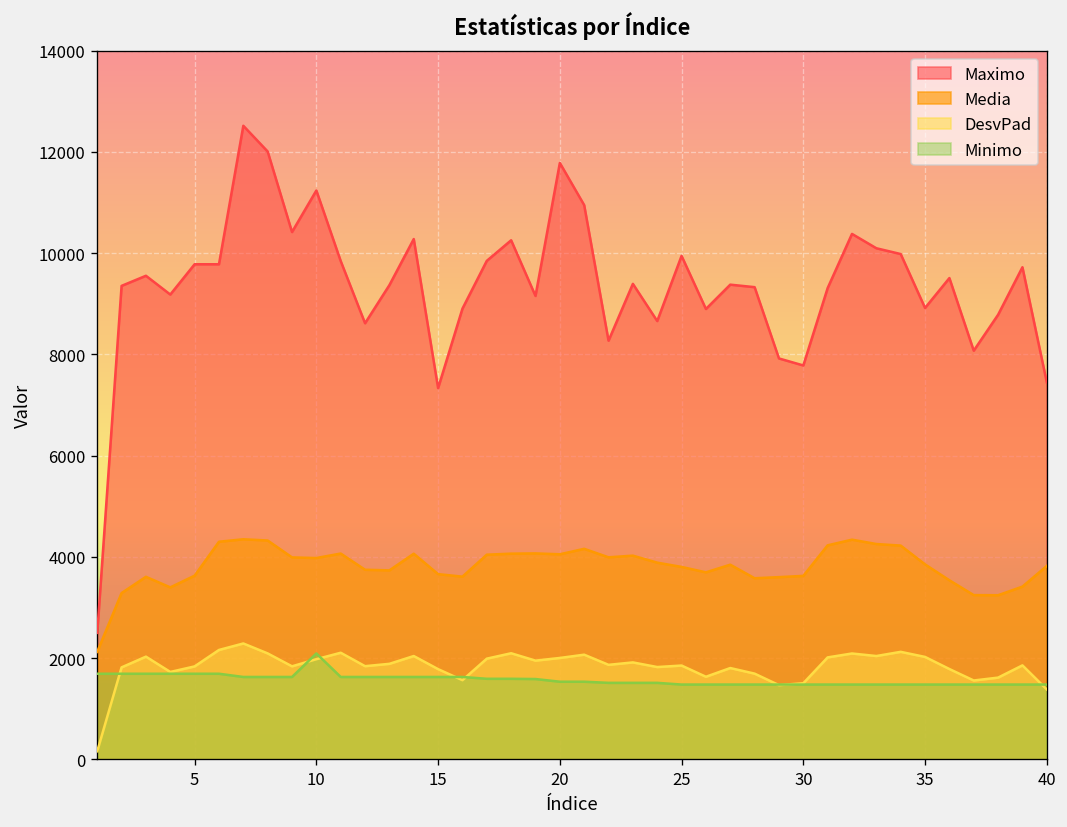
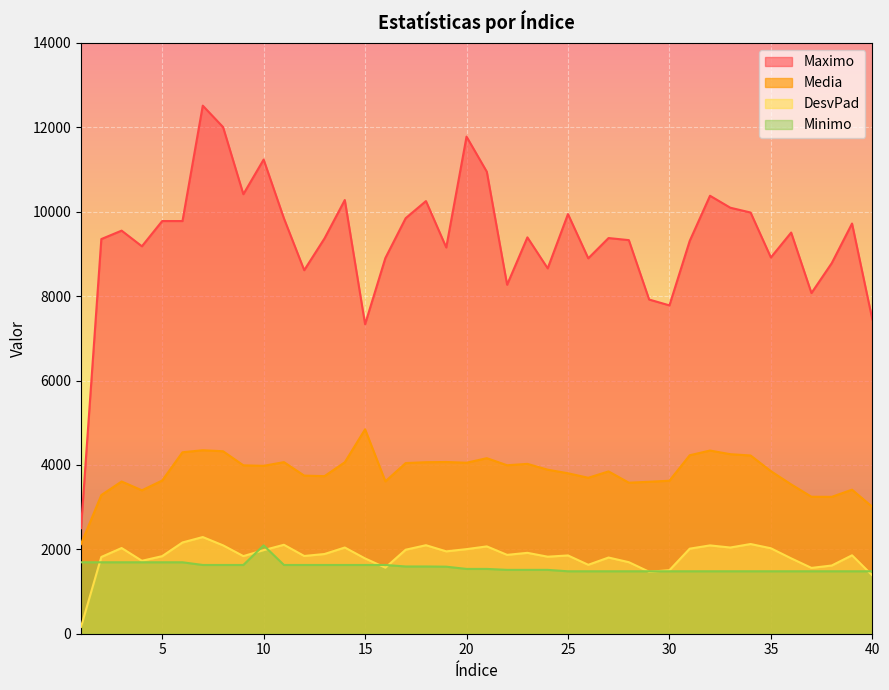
Media, 15: 3700 -> 4800
Media, 40: 3800 -> 3000
